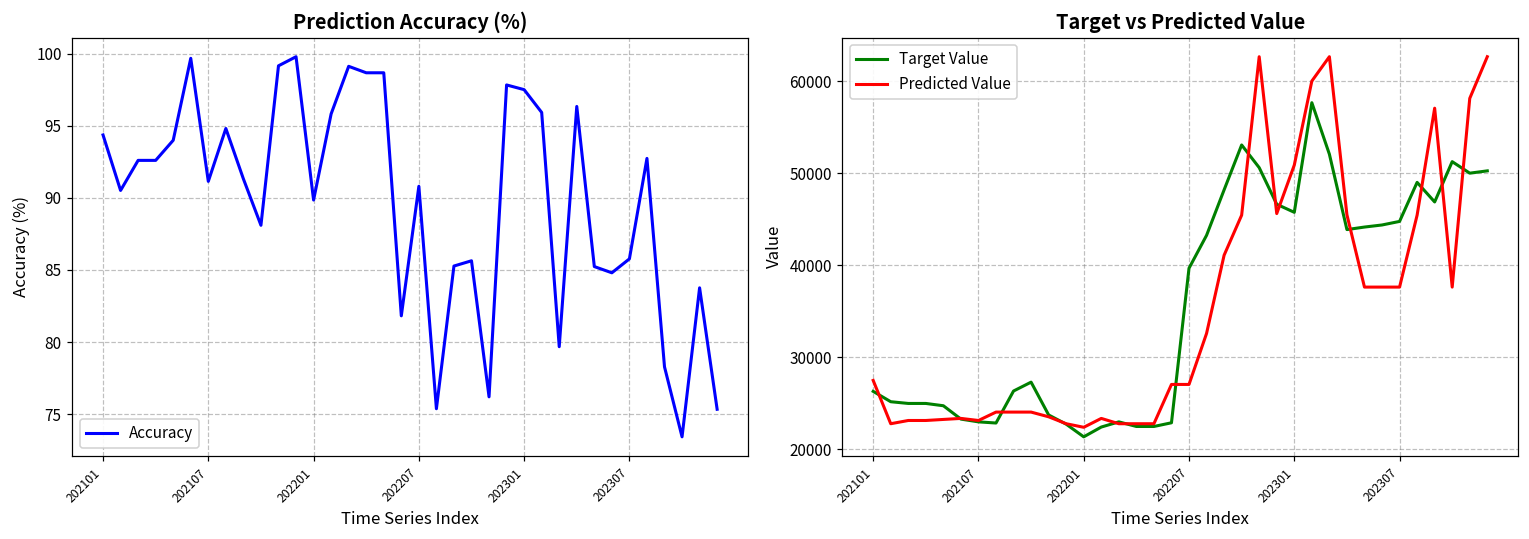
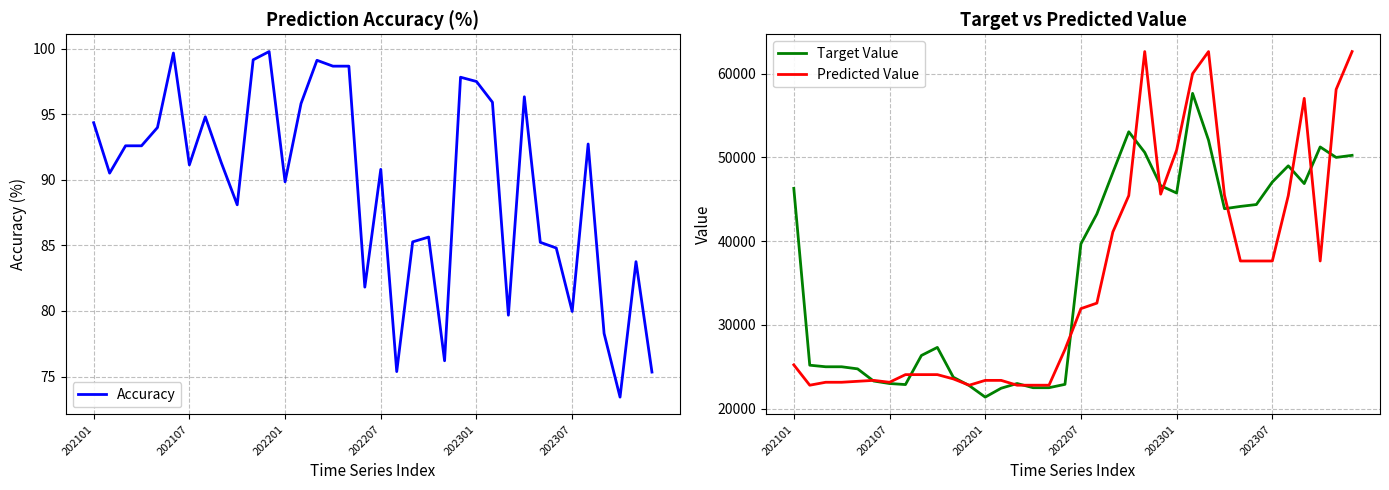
Prediction Accuracy (%), 202307: 85.8 -> 80.0
Target vs Predicted Value, Target Value, 202101: 26000 -> 46000
Target vs Predicted Value, Predicted Value, 202101: 28000 -> 25000
Target vs Predicted Value, Predicted Value, 202201: 22000 -> 23000
Target vs Predicted Value, Predicted Value, 202207: 27000 -> 32000
Target vs Predicted Value, Target Value, 202307: 45000 -> 47000
